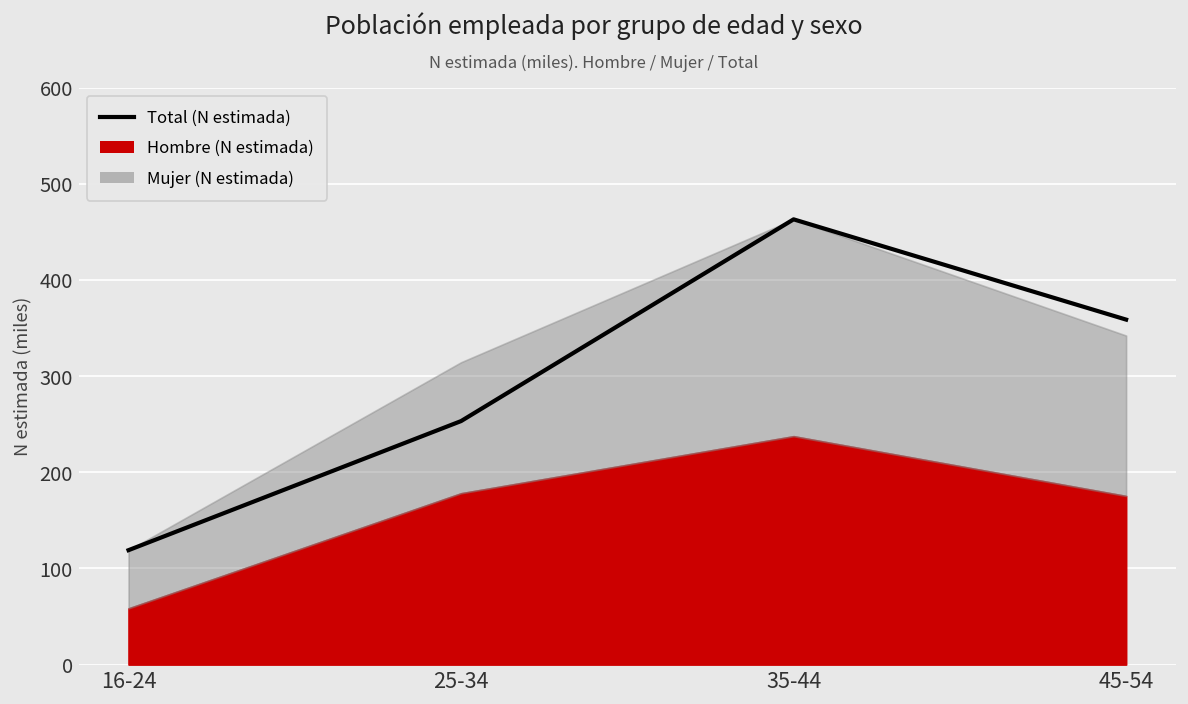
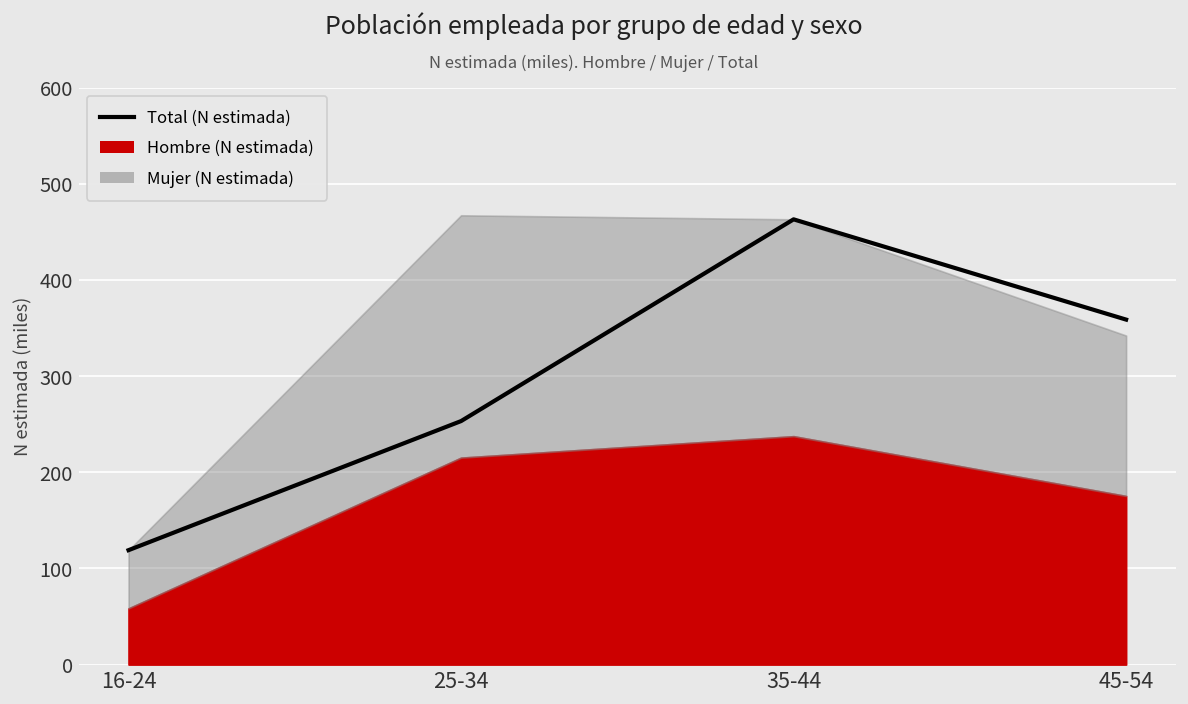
Hombre (N estimada), 25-34: 180 -> 220
Mujer (N estimada), 25-34: 140 -> 250
